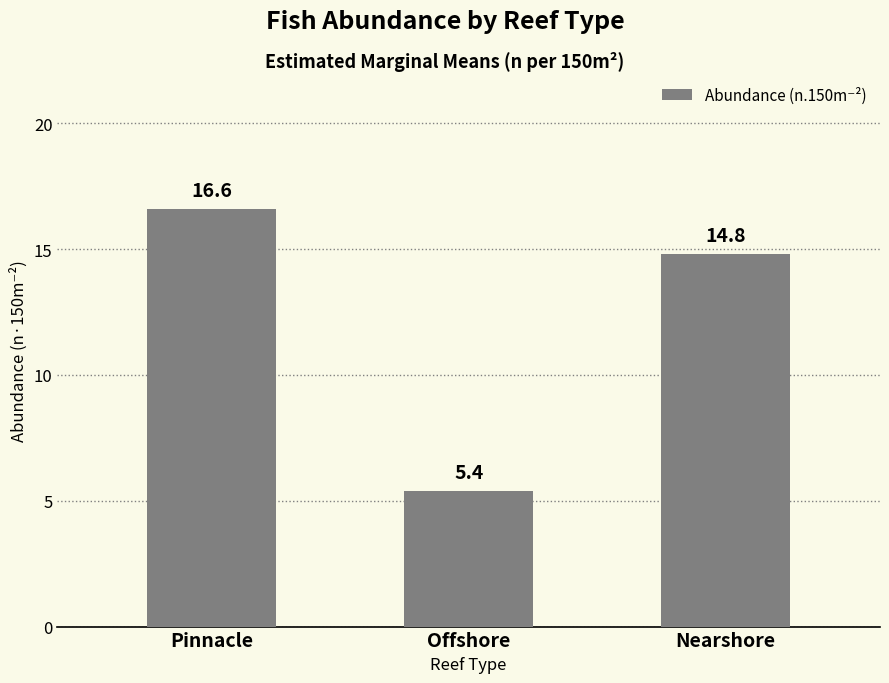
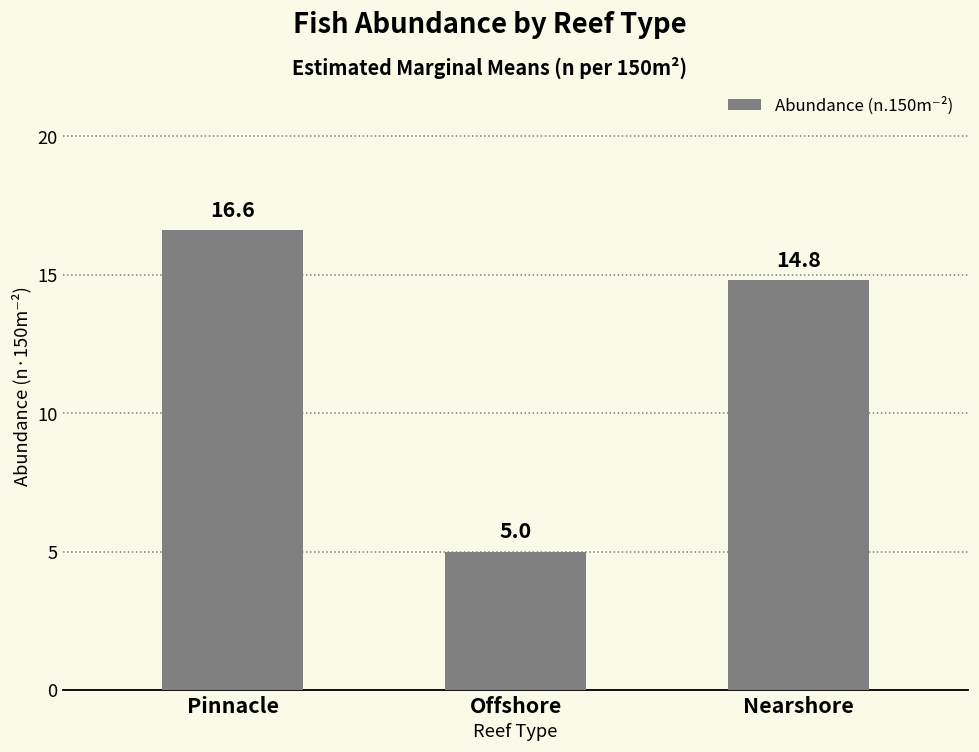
Offshore: 5.4 -> 5.0
